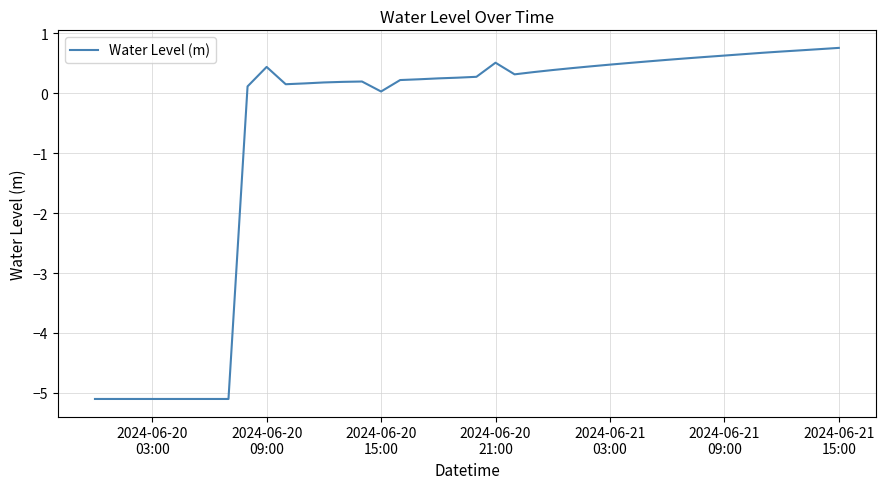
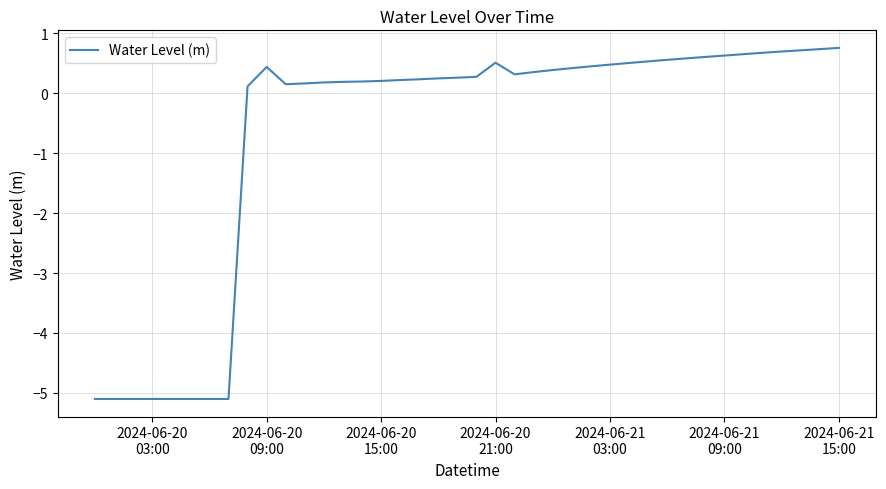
2024-06-20 15:00: 0.0 -> 0.2
